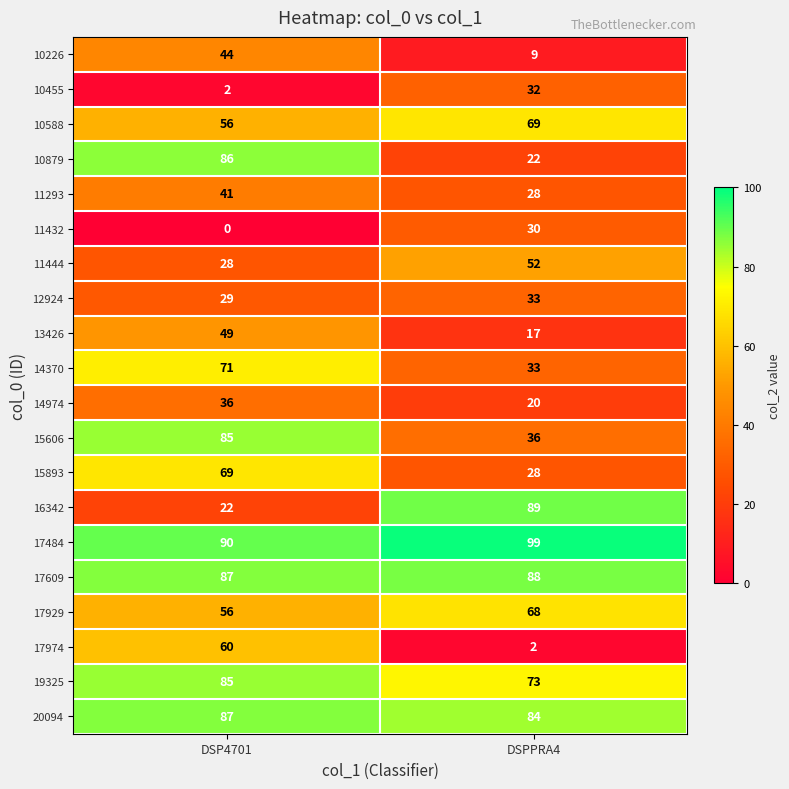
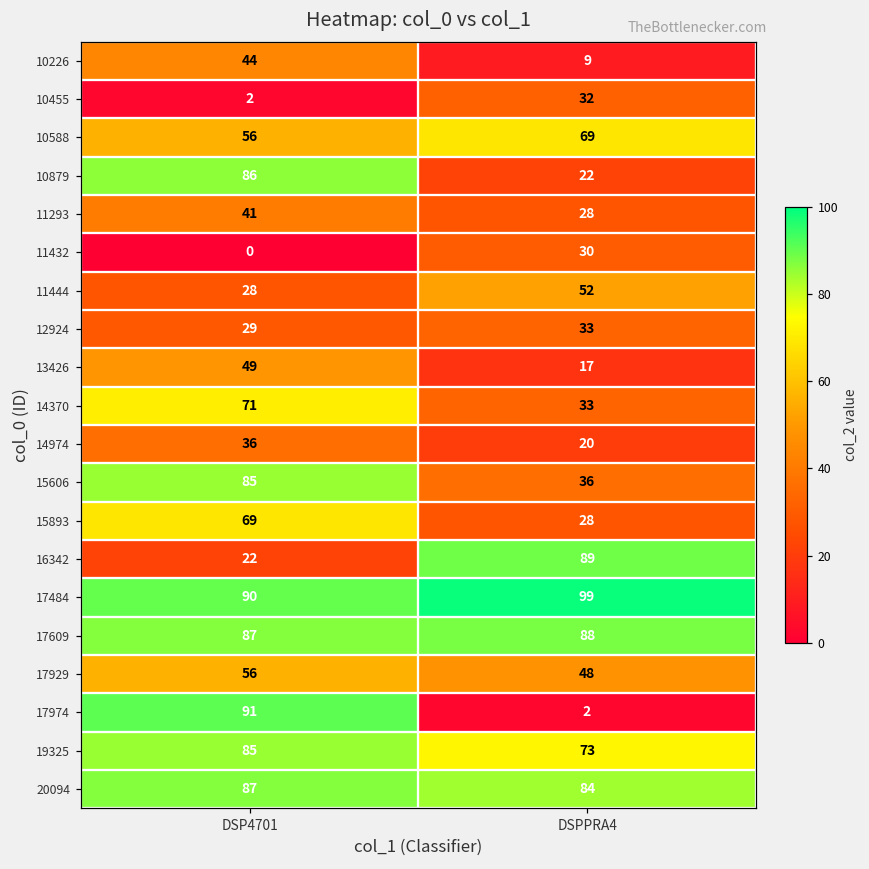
17929, DSPPRA4: 68 -> 48
17974, DSP4701: 60 -> 91
